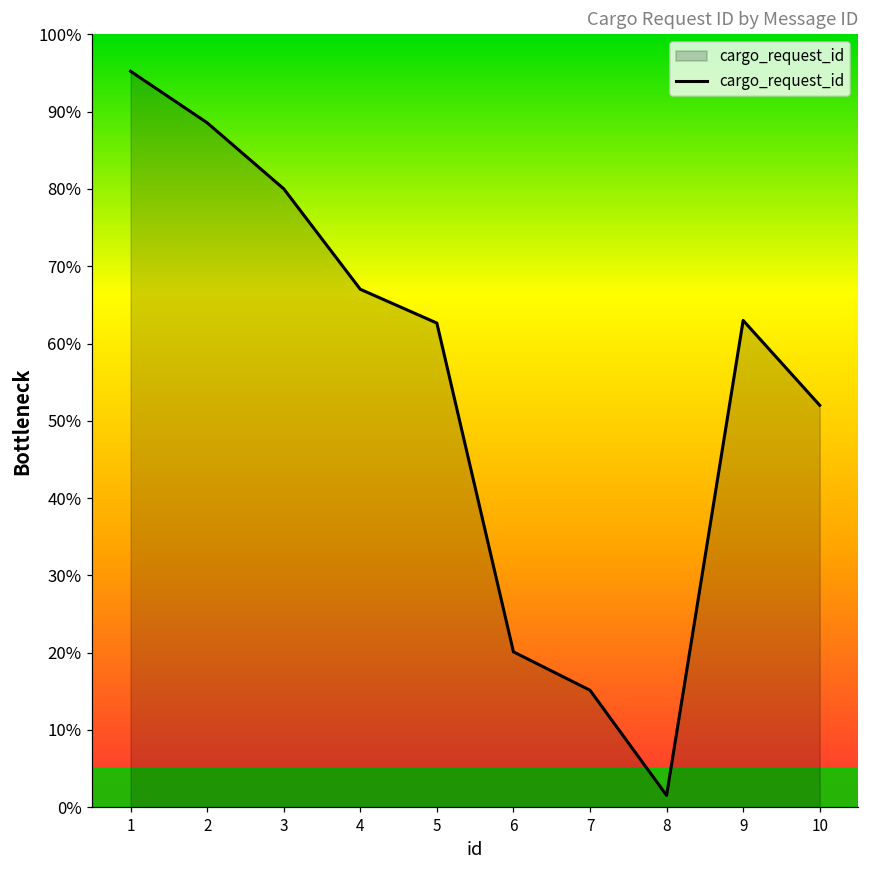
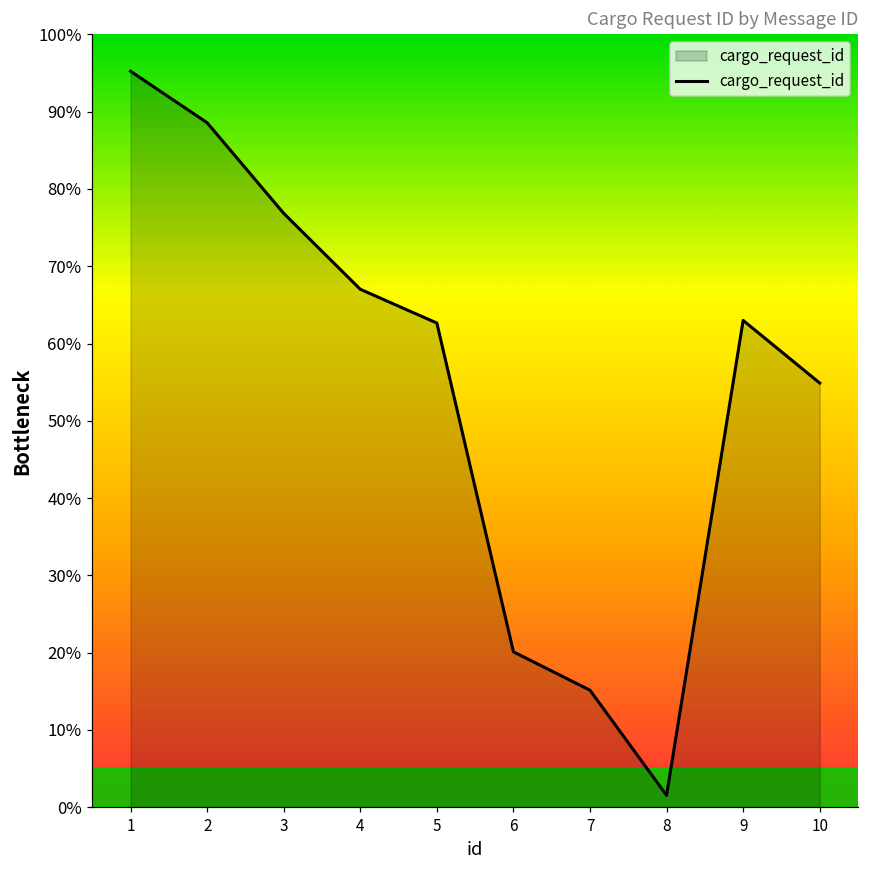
3: 80% -> 77%
10: 52% -> 55%
